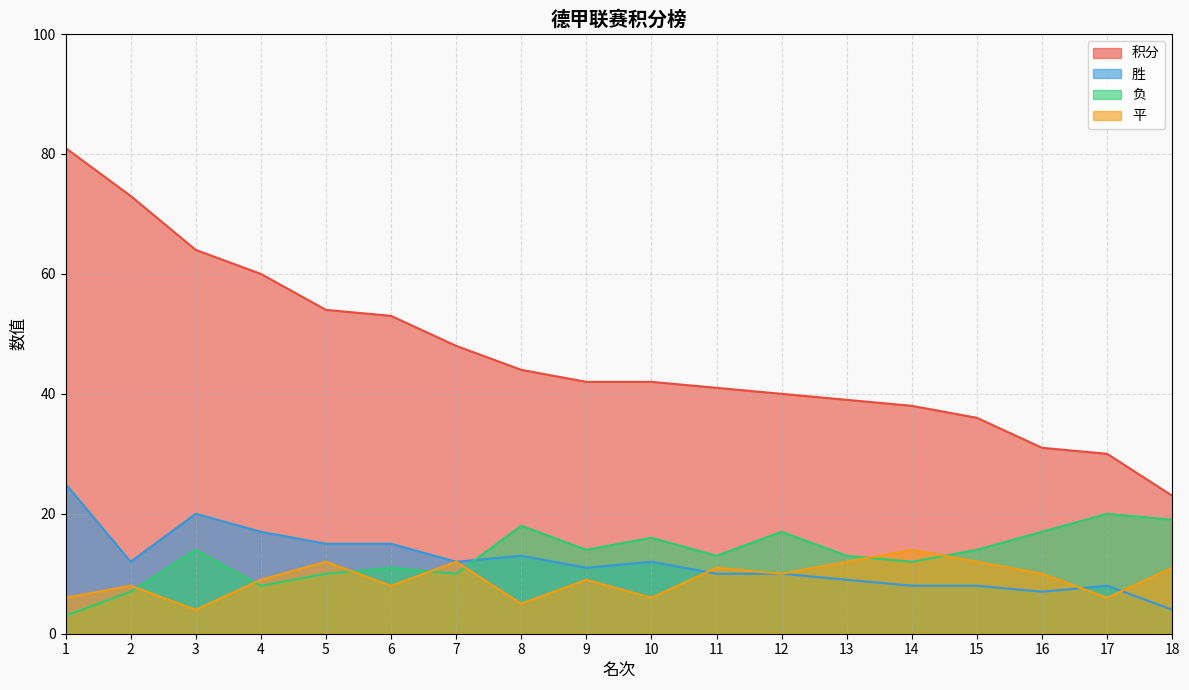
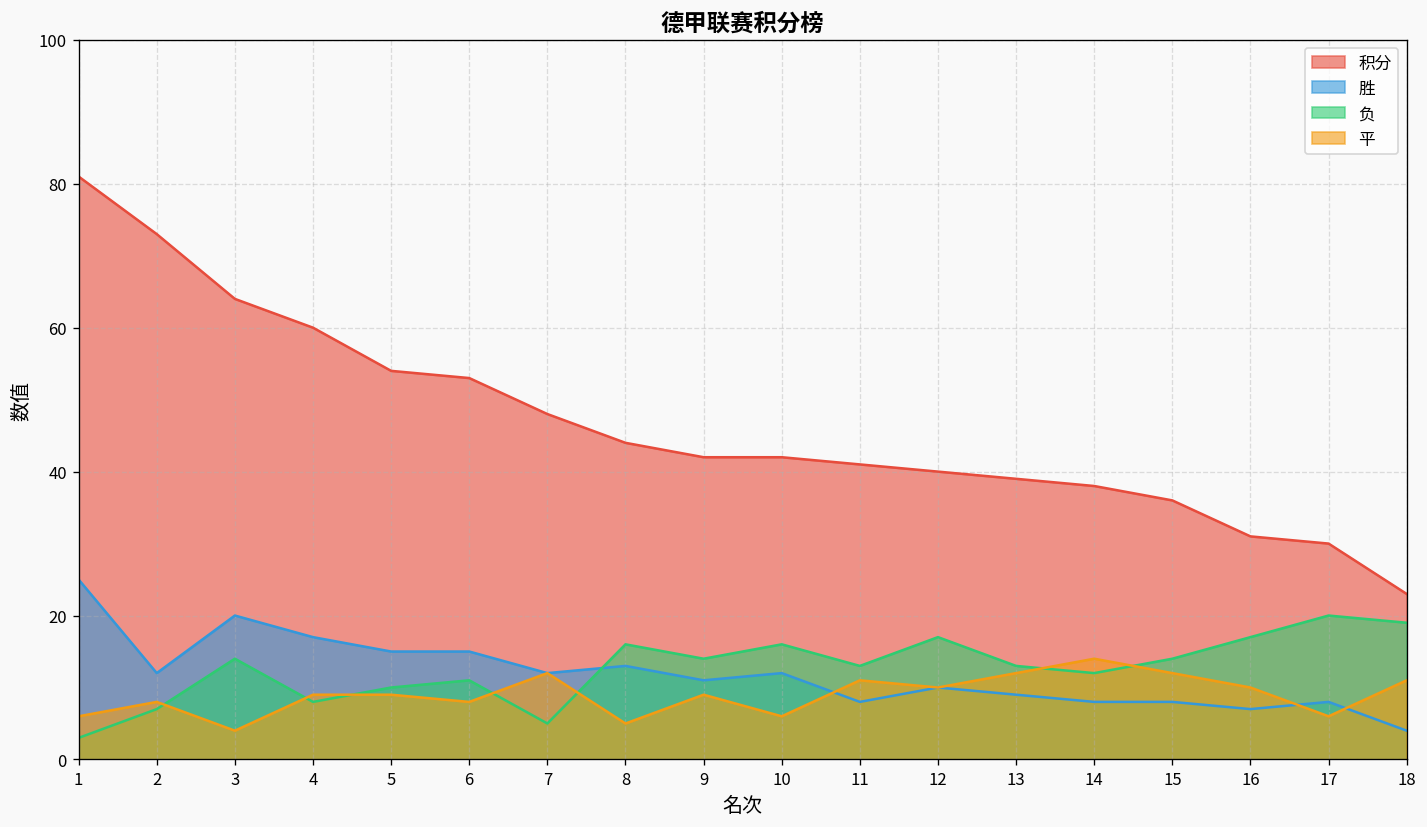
平, 5: 12 -> 9
负, 7: 10 -> 5
负, 8: 18 -> 16
胜, 11: 10 -> 8
